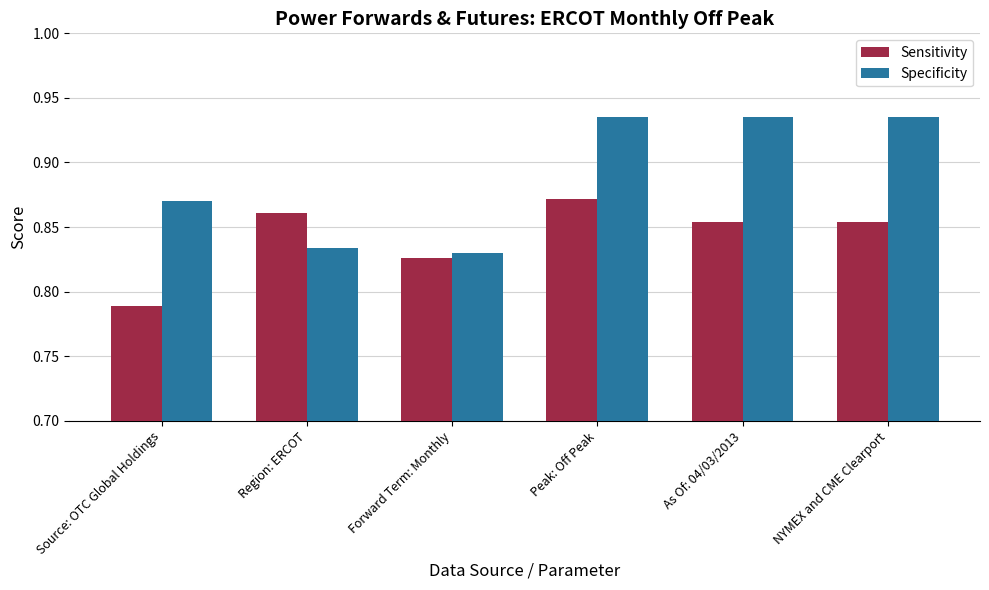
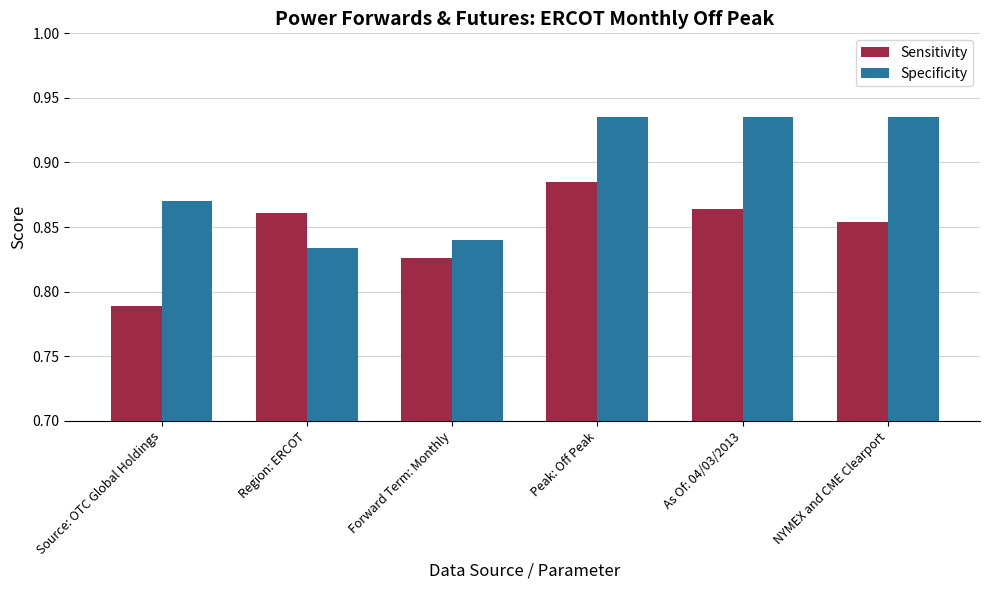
Specificity, Forward Term: Monthly: 0.83 -> 0.84
Sensitivity, Peak: Off Peak: 0.872 -> 0.885
Sensitivity, As Of: 04/03/2013: 0.854 -> 0.864
